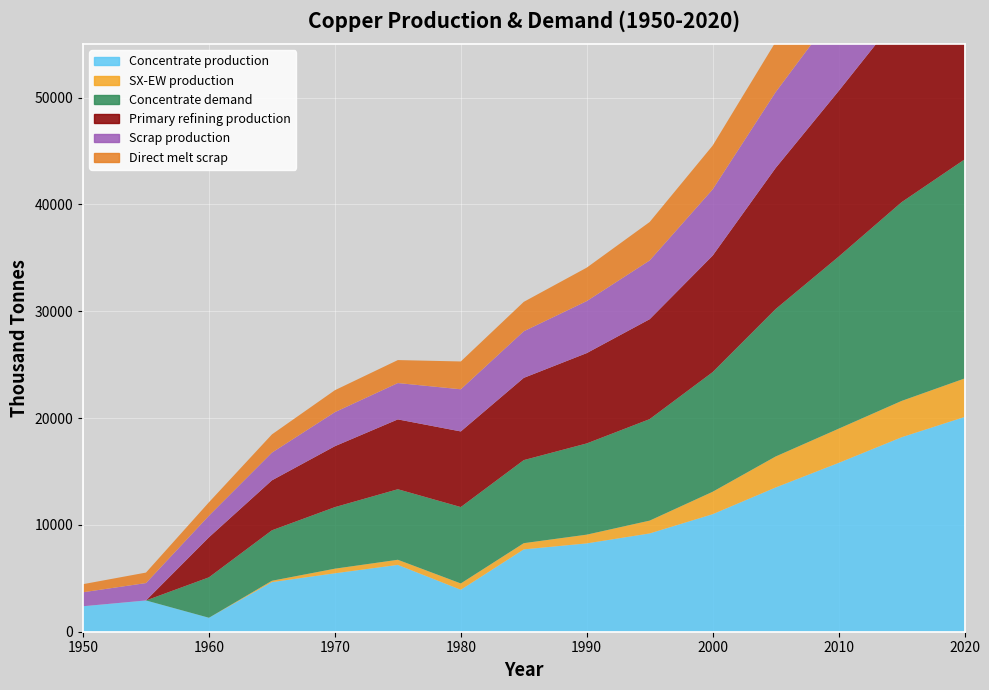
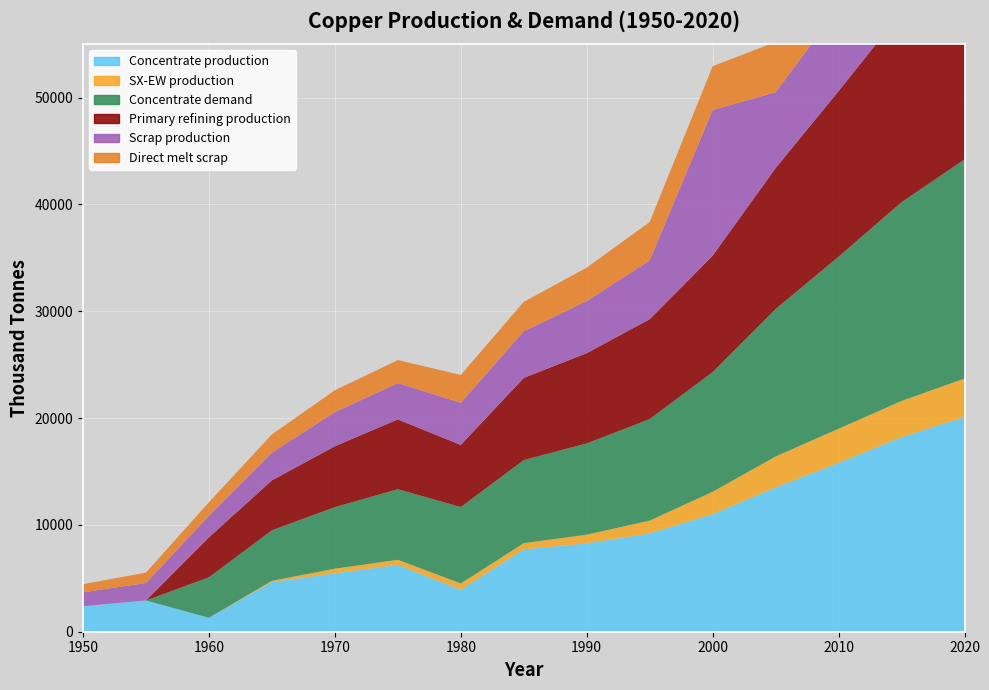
Primary refining production, 1980: 7100 -> 5800
Scrap production, 2000: 6200 -> 13600
